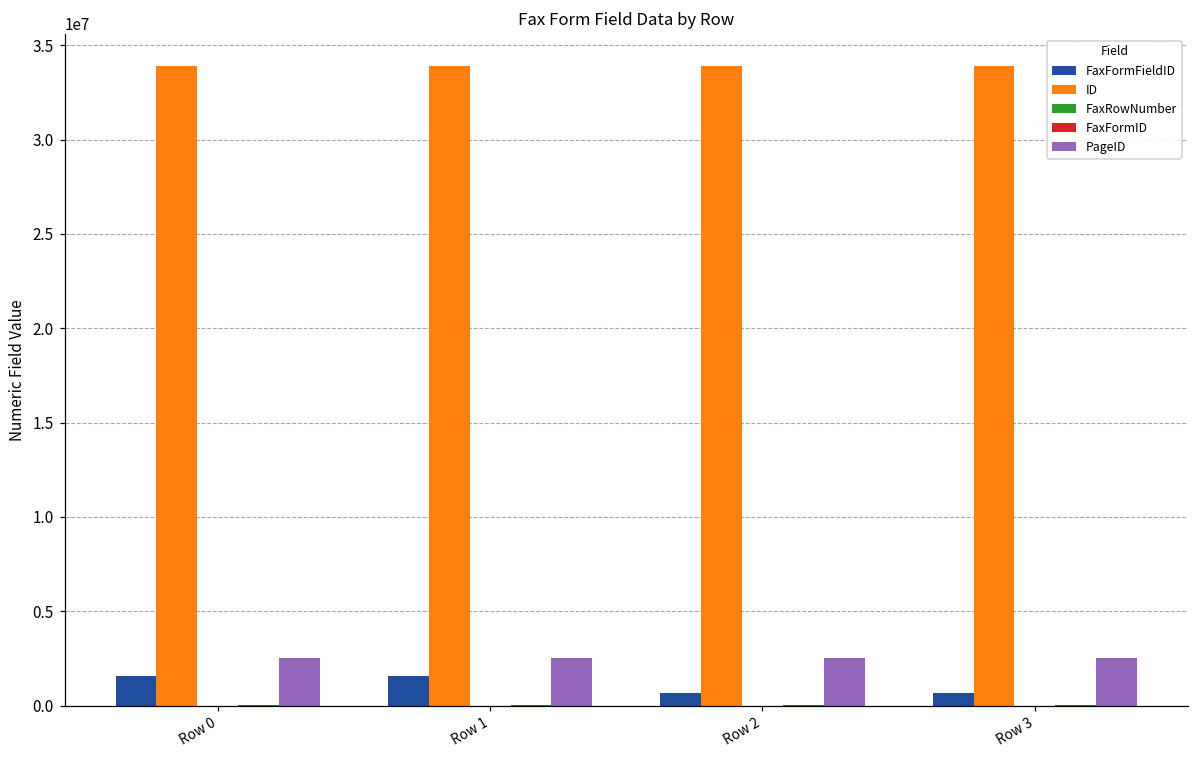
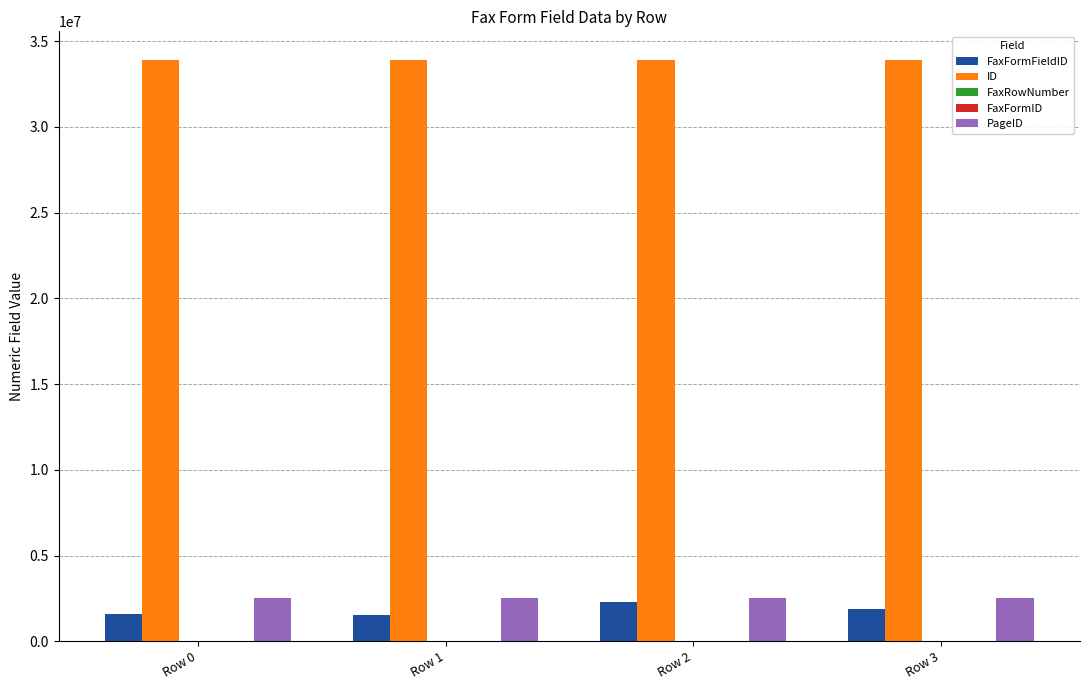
FaxFormFieldID, Row 2: 700000 -> 2300000
FaxFormFieldID, Row 3: 700000 -> 1900000
